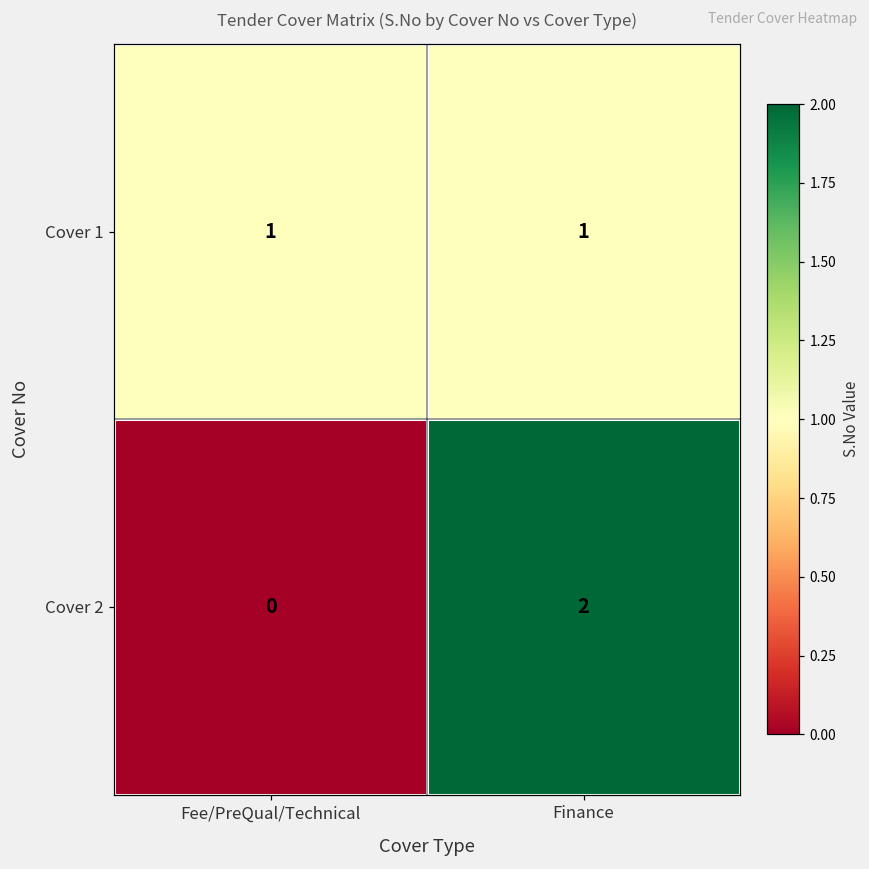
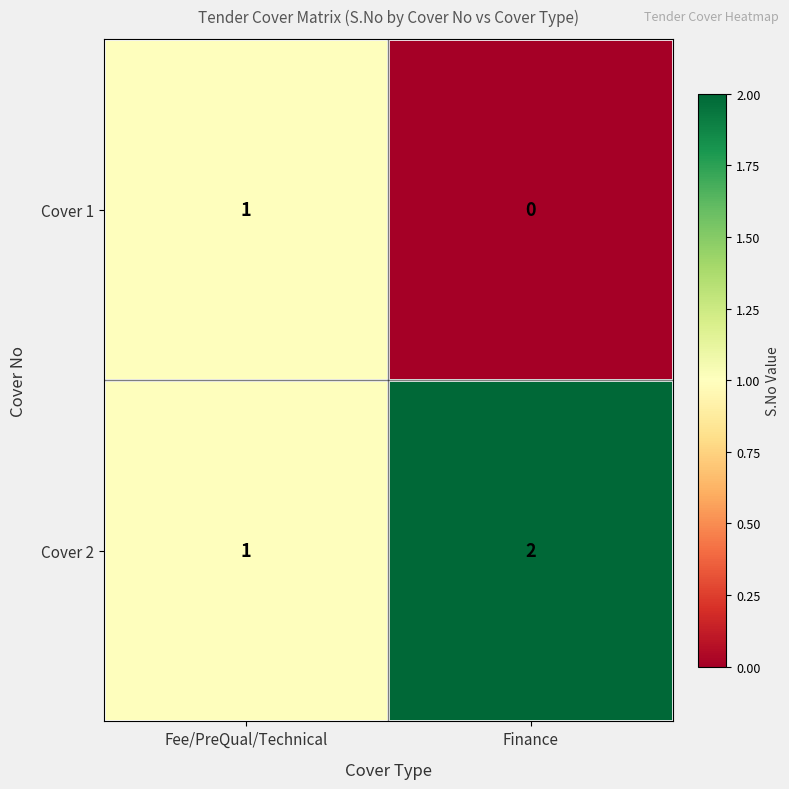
Cover 1, Finance: 1 -> 0
Cover 2, Fee/PreQual/Technical: 0 -> 1
